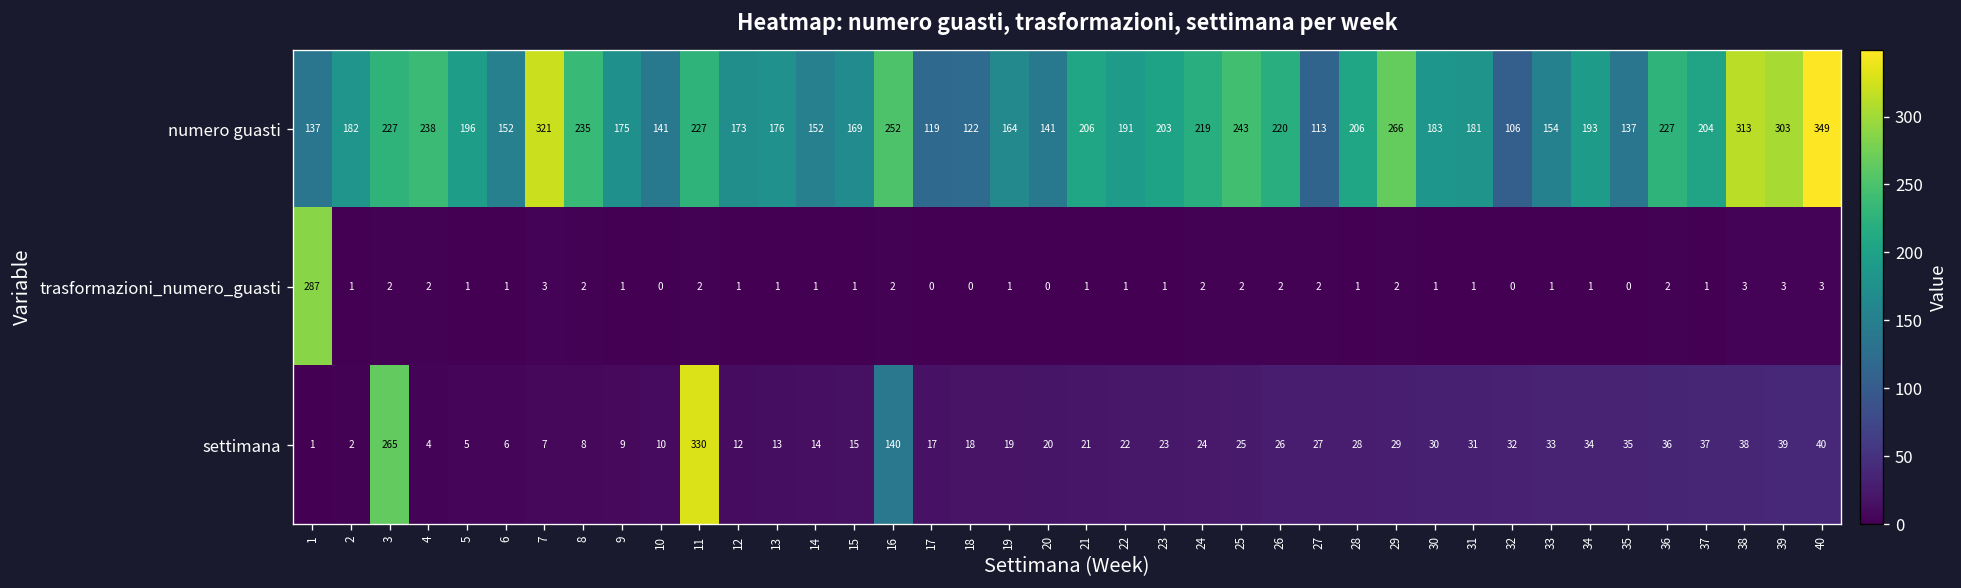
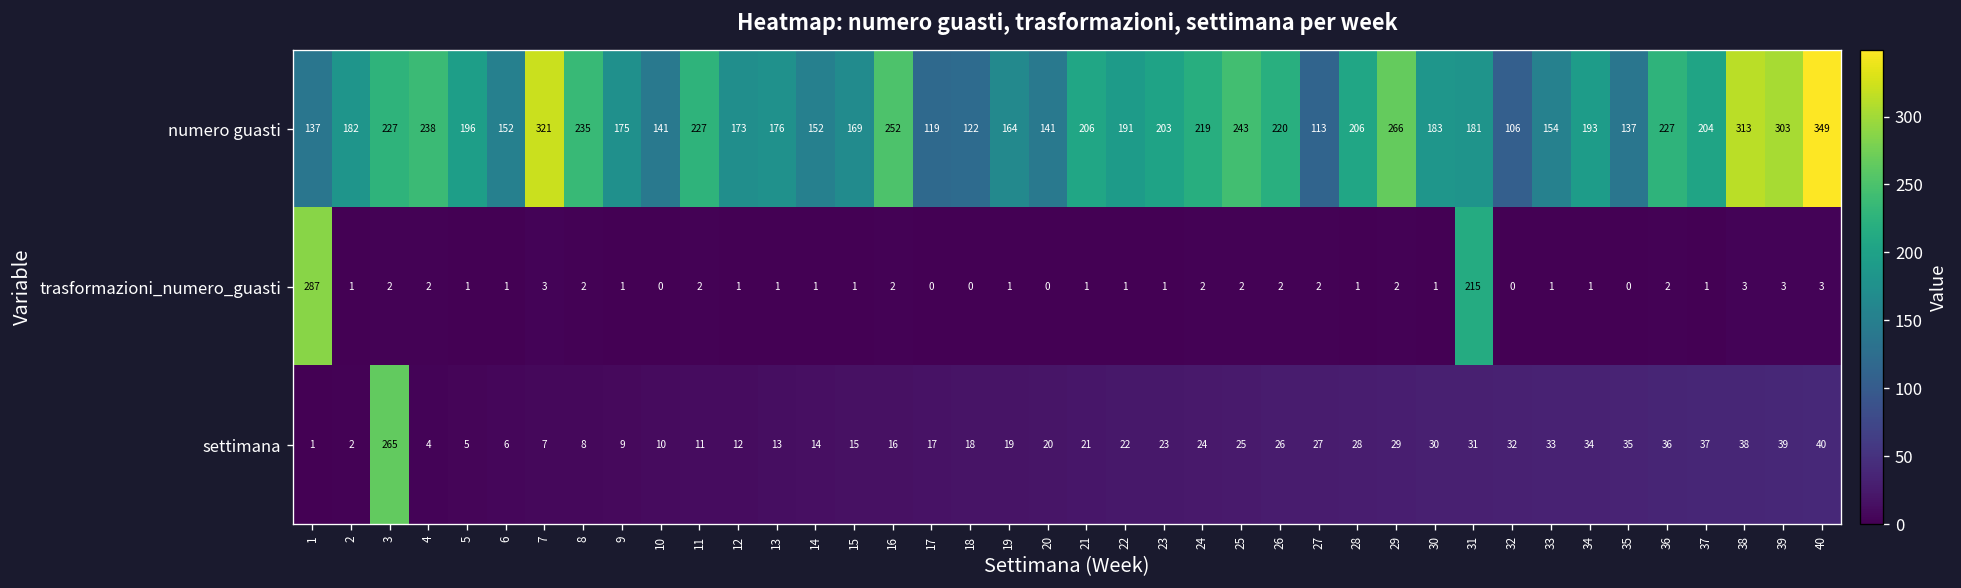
trasformazioni_numero_guasti, 31: 1 -> 215
settimana, 11: 330 -> 11
settimana, 16: 140 -> 16
